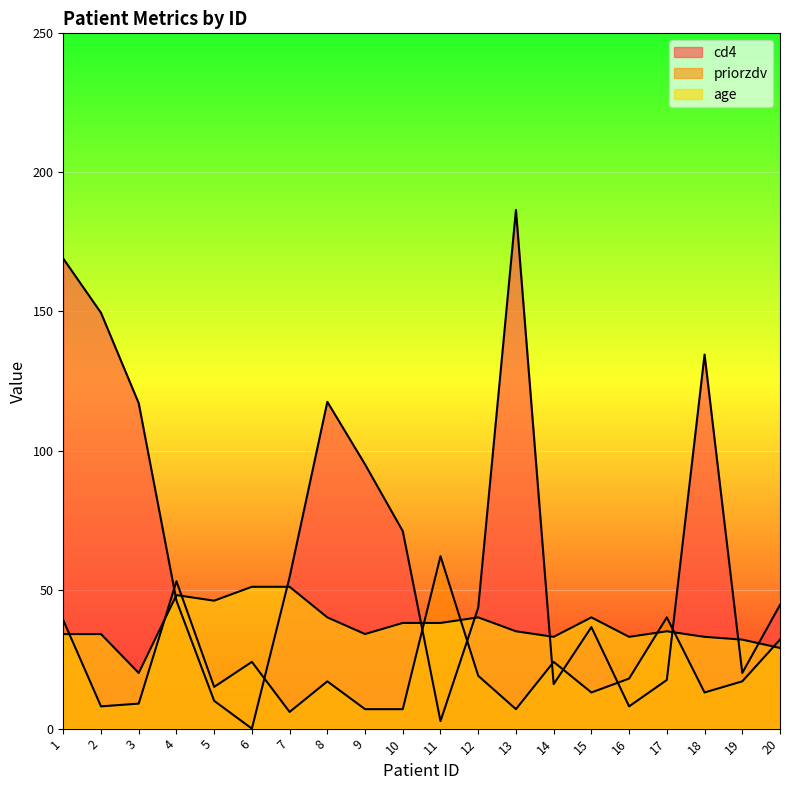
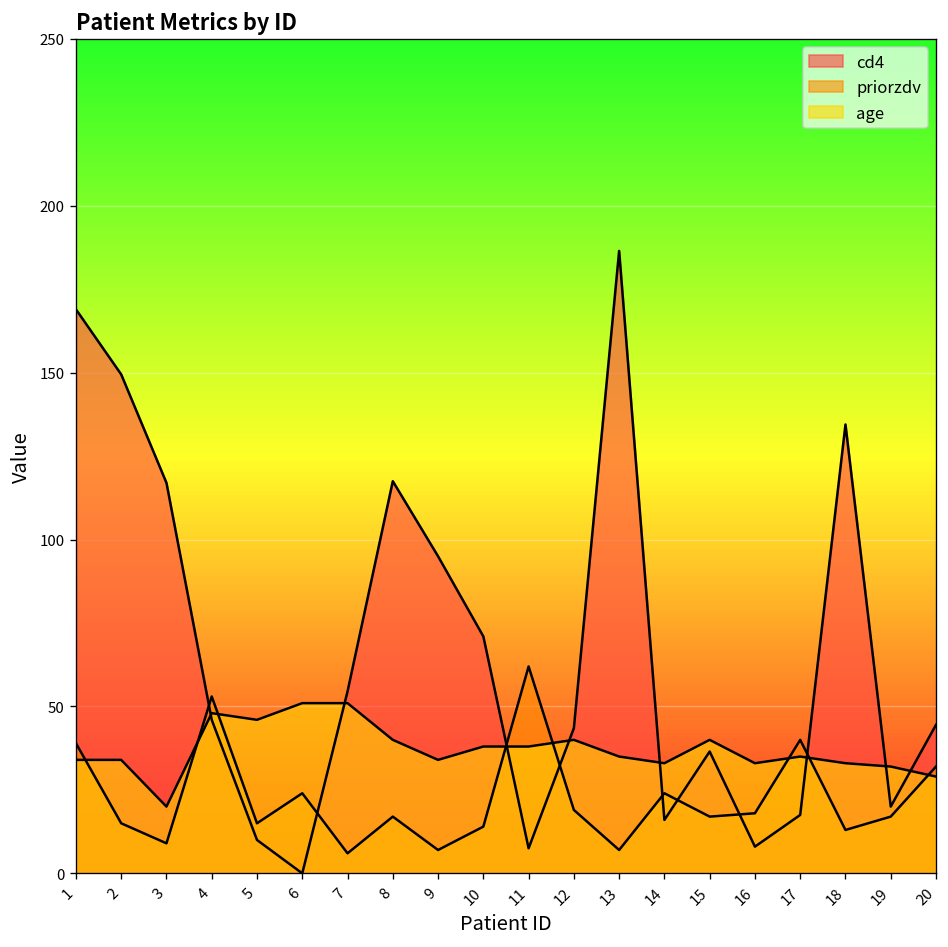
priorzdv, 2: 8 -> 15
priorzdv, 10: 7 -> 14
cd4, 11: 3 -> 8
priorzdv, 15: 13 -> 17
